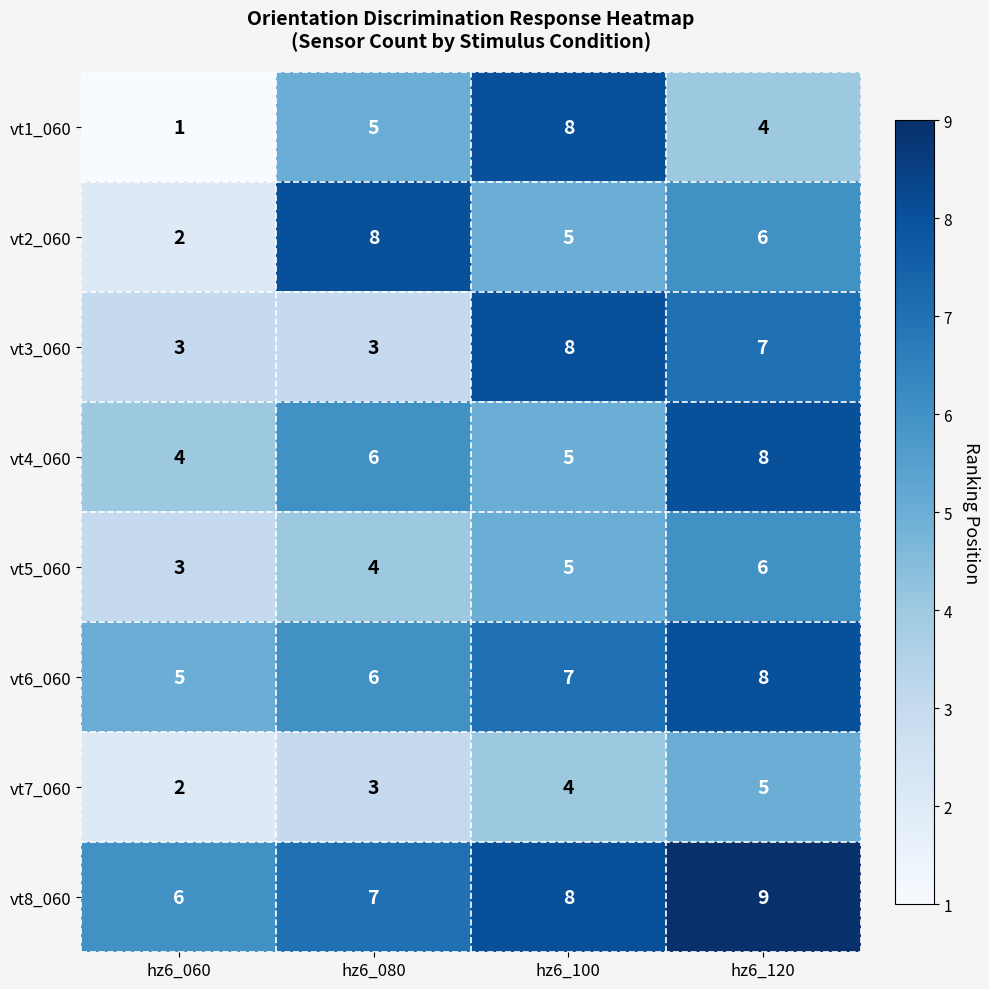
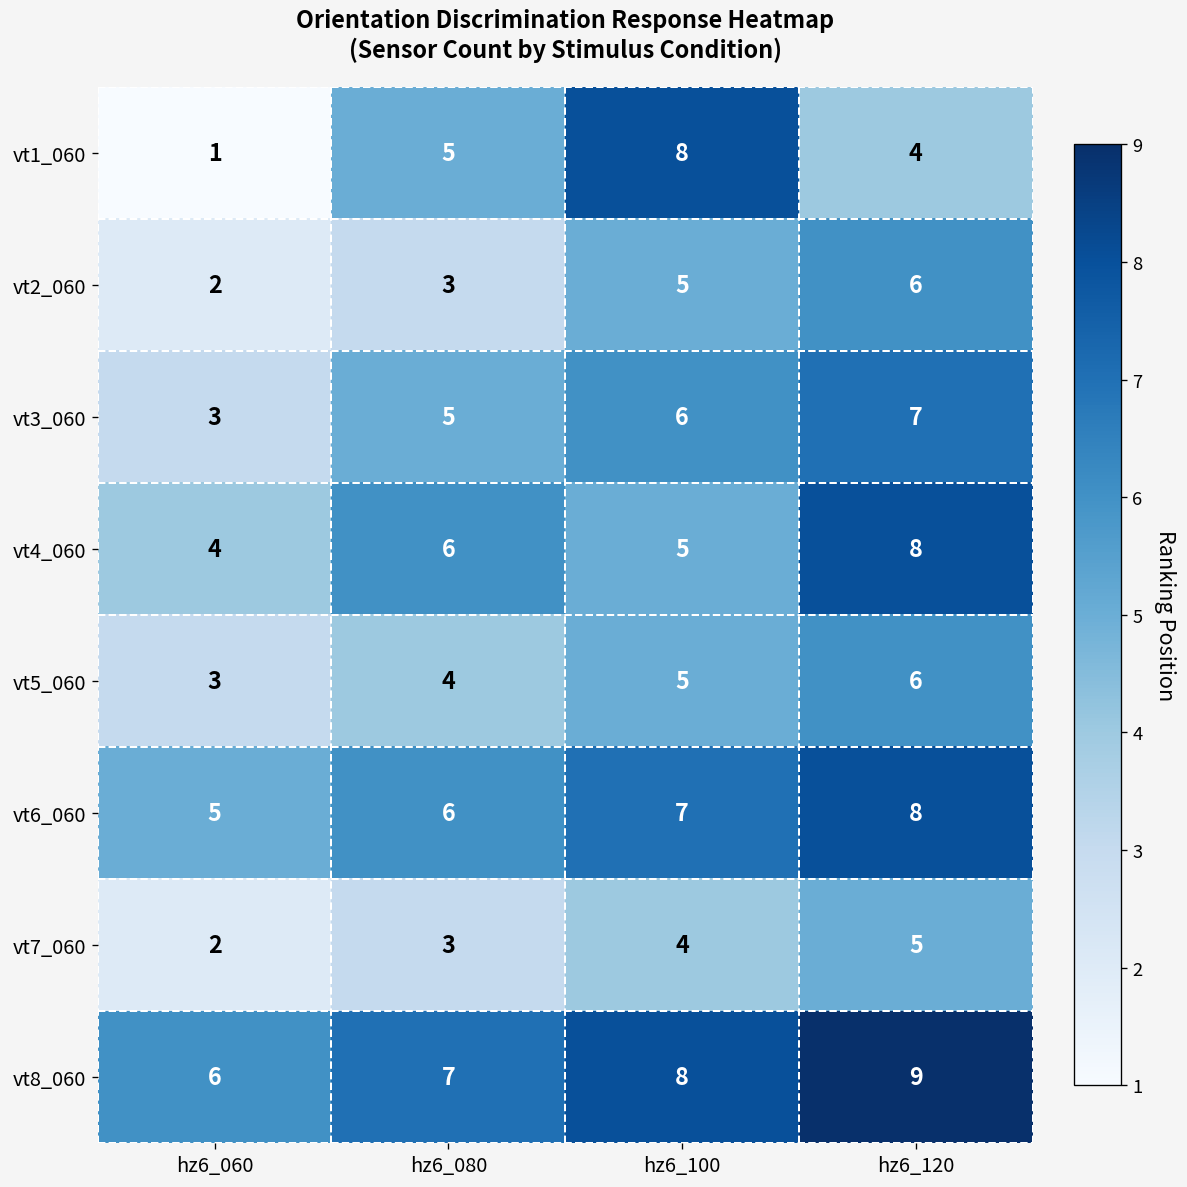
vt2_060, hz6_080: 8 -> 3
vt3_060, hz6_080: 3 -> 5
vt3_060, hz6_100: 8 -> 6
